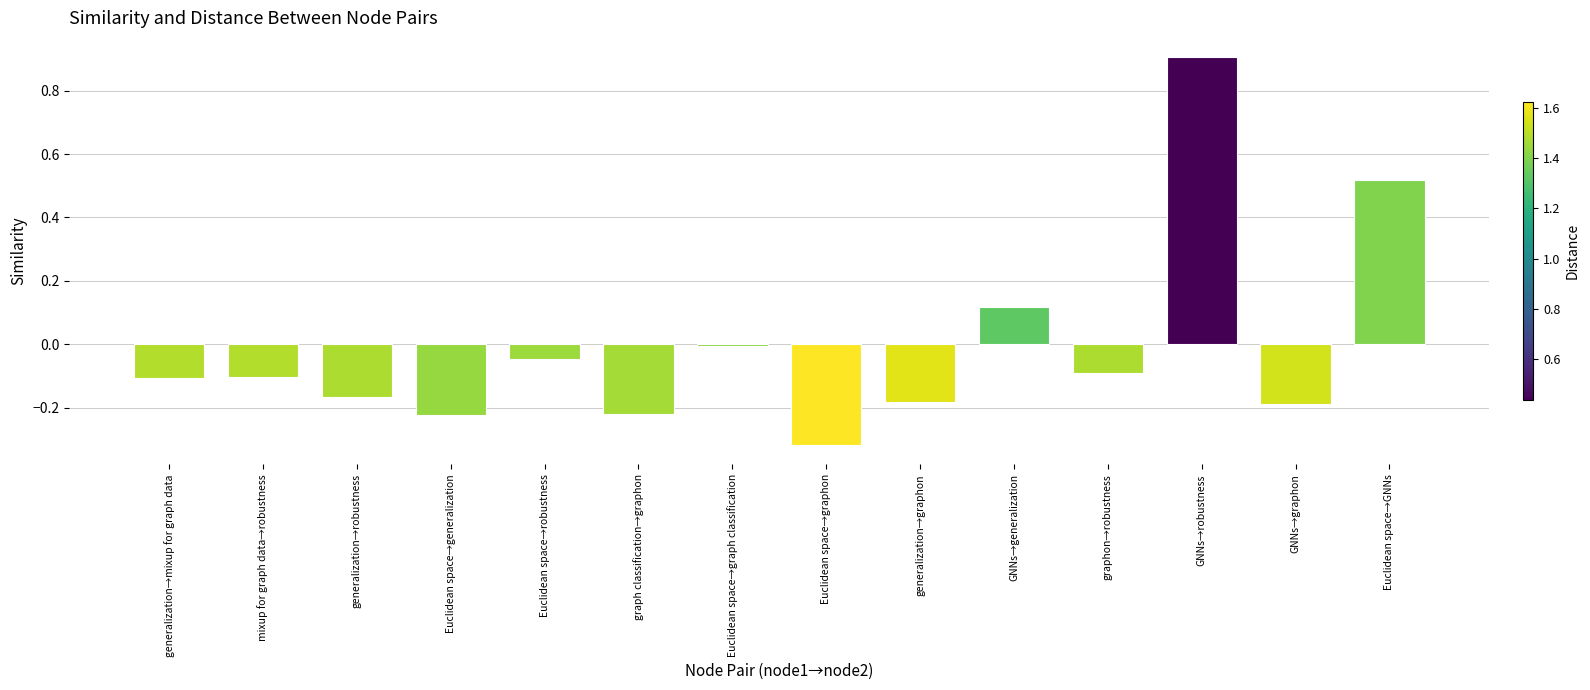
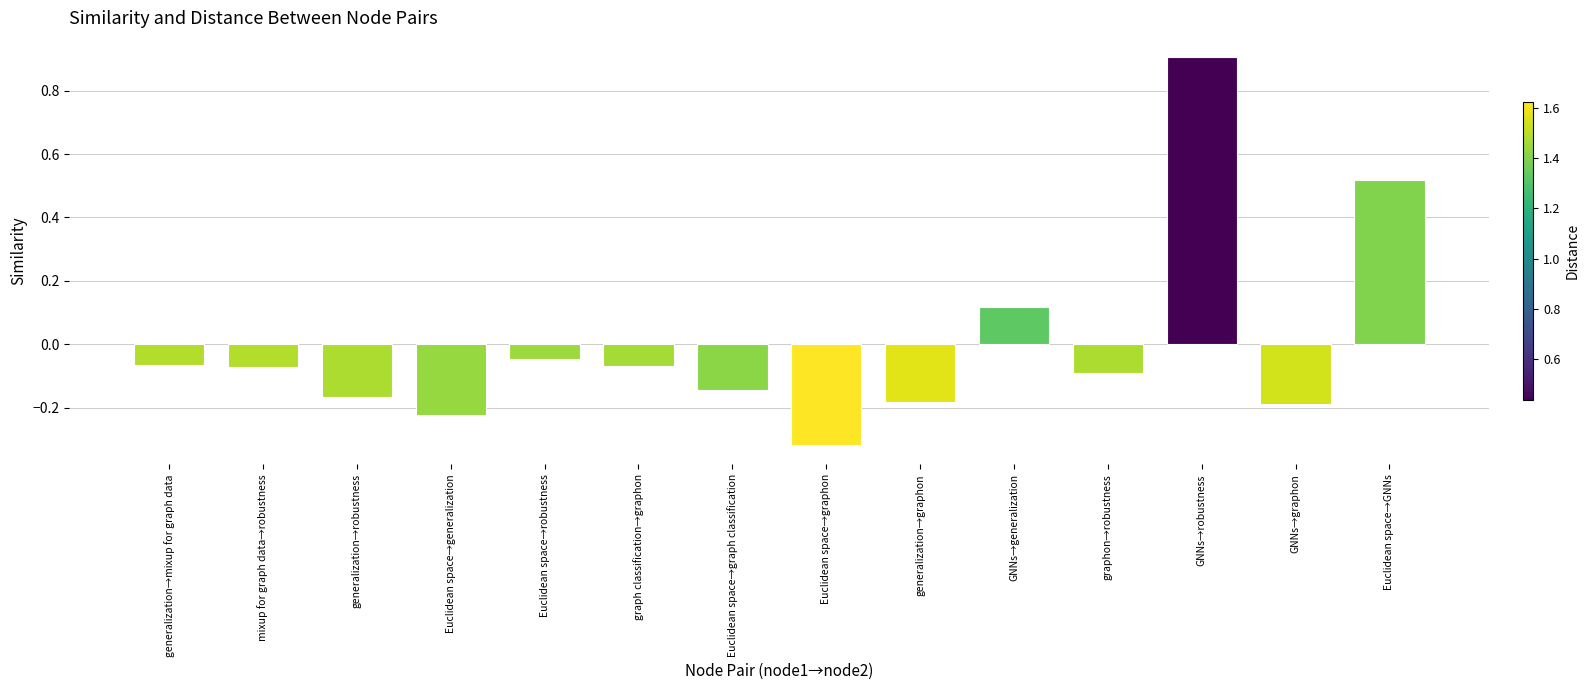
generalization→mixup for graph data: -0.11 -> -0.07
mixup for graph data→robustness: -0.10 -> -0.07
graph classification→graphon: -0.22 -> -0.07
Euclidean space→graph classification: 0.00 -> -0.14
